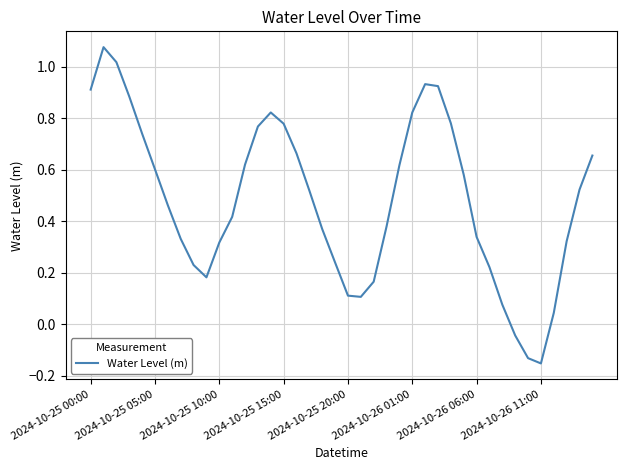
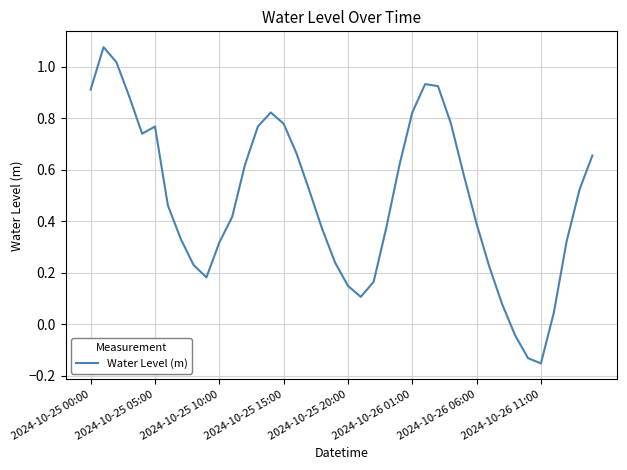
2024-10-25 05:00: 0.60 -> 0.77
2024-10-25 20:00: 0.11 -> 0.15
2024-10-26 06:00: 0.34 -> 0.39
